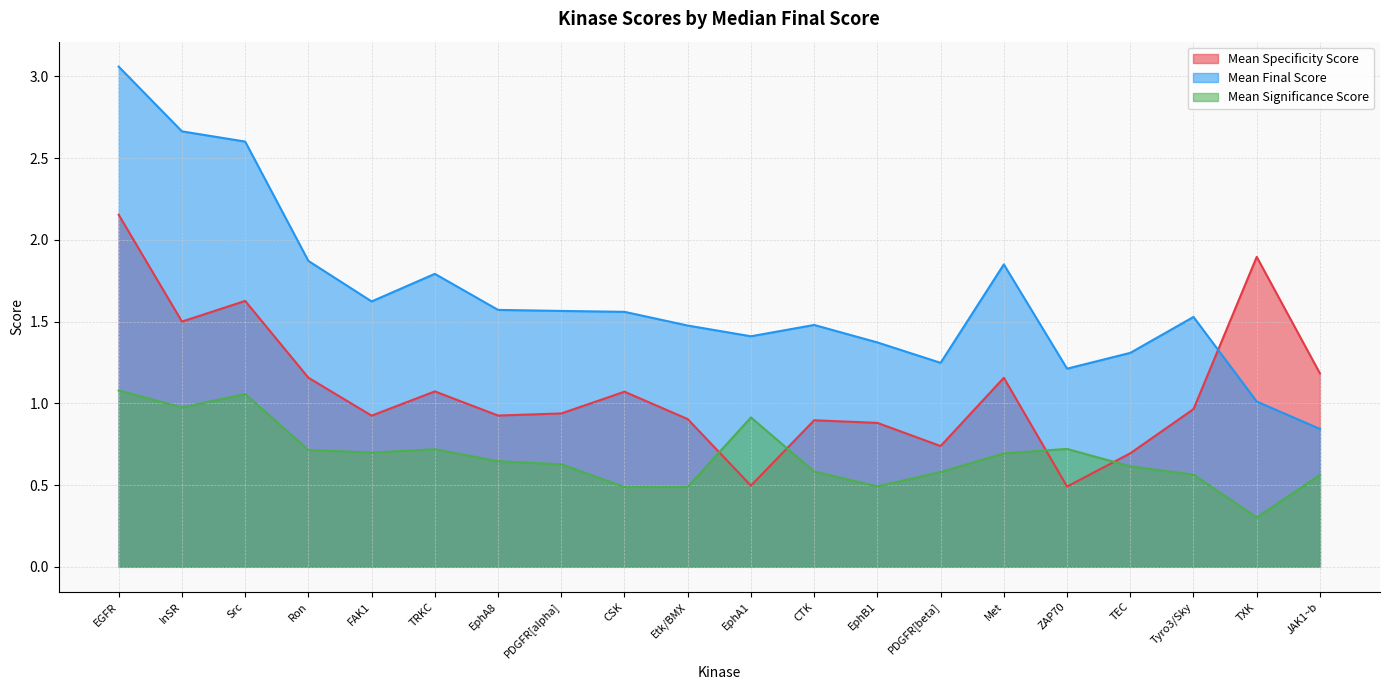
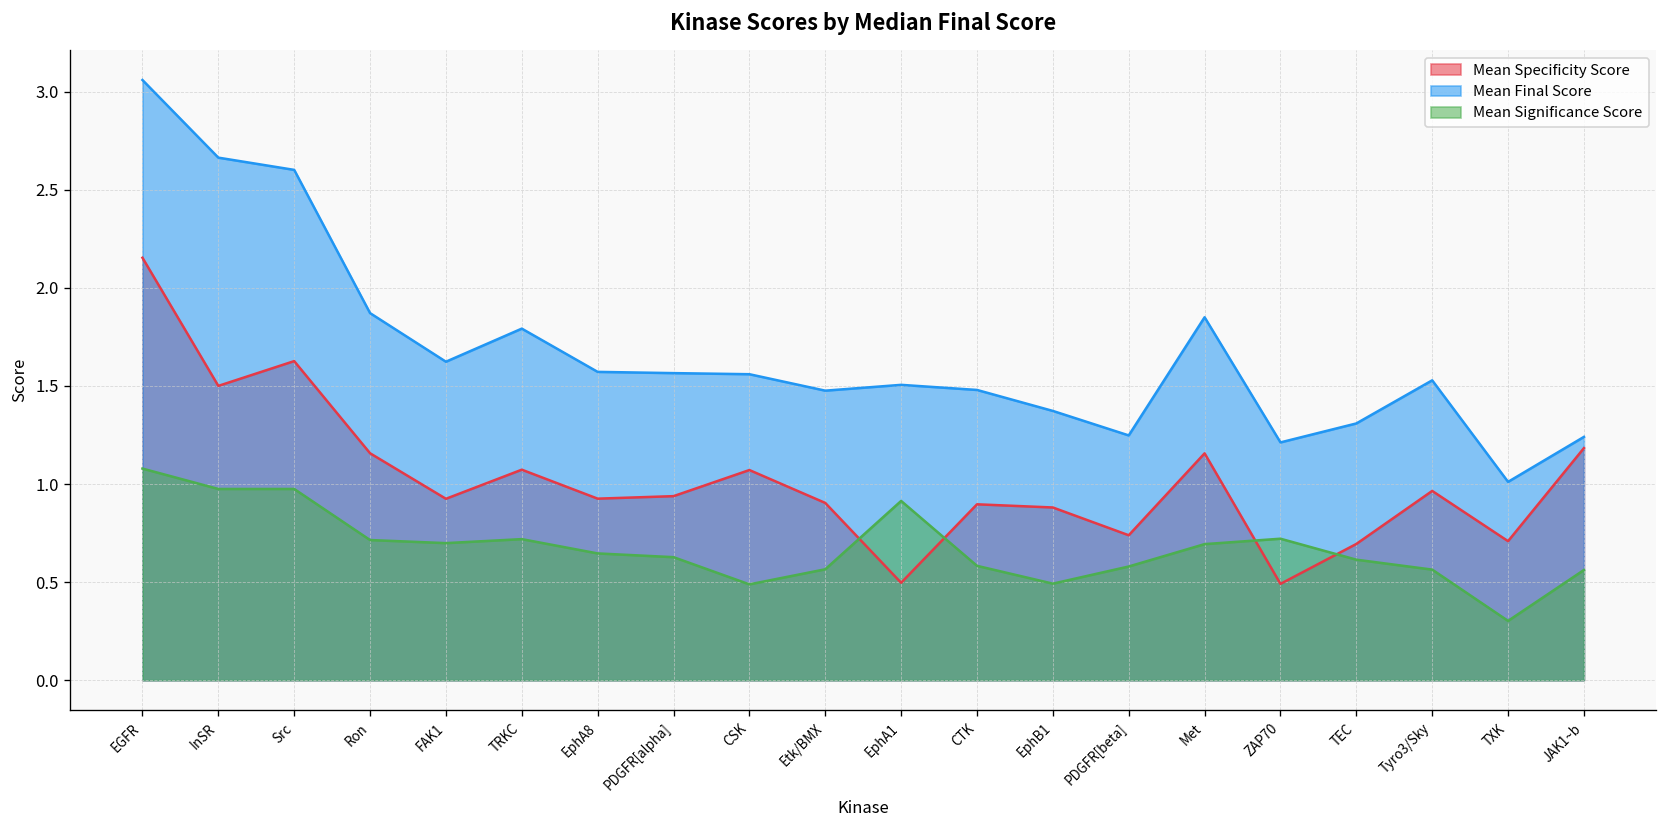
Mean Significance Score, Src: 1.06 -> 0.97
Mean Significance Score, Etk/BMX: 0.49 -> 0.57
Mean Final Score, EphA1: 1.41 -> 1.51
Mean Specificity Score, TXK: 1.90 -> 0.71
Mean Final Score, JAK1~b: 0.84 -> 1.24
